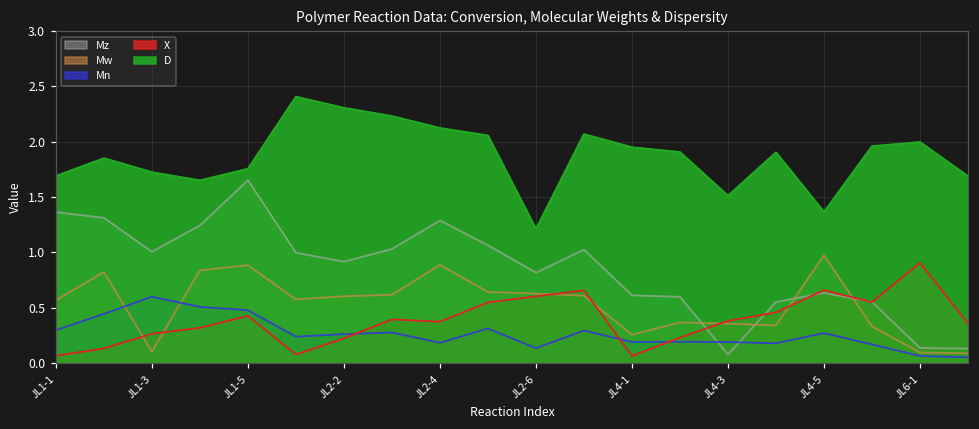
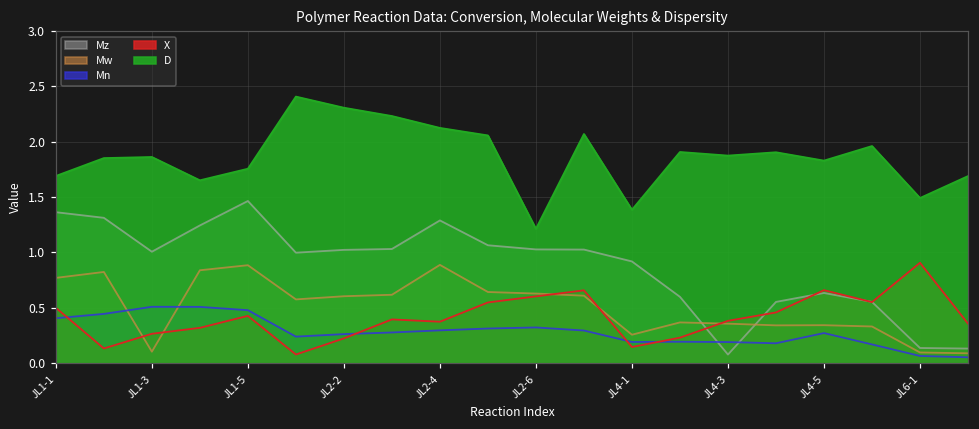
Mw, JL1-1: 0.57 -> 0.77
Mn, JL1-1: 0.30 -> 0.41
X, JL1-1: 0.07 -> 0.50
Mn, JL1-3: 0.60 -> 0.51
D, JL1-3: 1.73 -> 1.86
Mz, JL1-5: 1.65 -> 1.47
Mz, JL2-2: 0.92 -> 1.02
Mn, JL2-4: 0.18 -> 0.30
Mz, JL2-6: 0.82 -> 1.03
Mn, JL2-6: 0.14 -> 0.32
Mz, JL4-1: 0.61 -> 0.92
X, JL4-1: 0.06 -> 0.15
D, JL4-1: 1.95 -> 1.39
D, JL4-3: 1.51 -> 1.88
Mw, JL4-5: 0.98 -> 0.34
D, JL4-5: 1.37 -> 1.83
D, JL6-1: 2.00 -> 1.49
